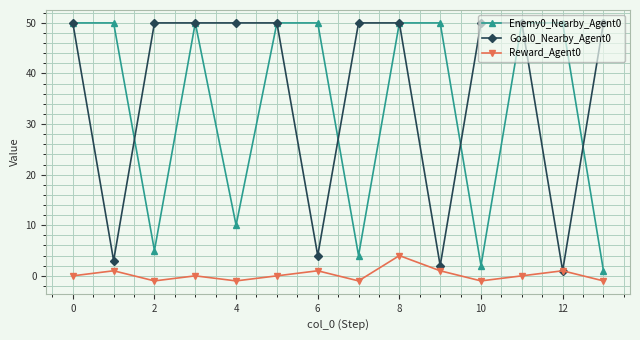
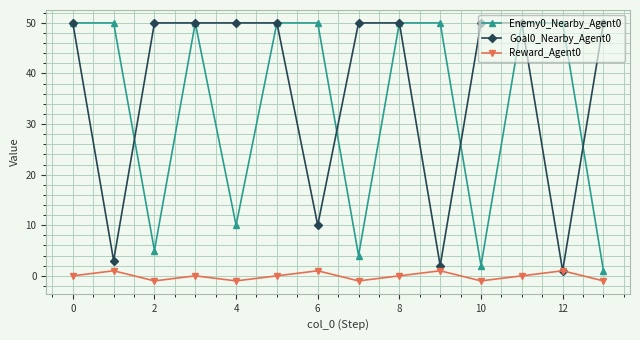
Goal0_Nearby_Agent0, 6: 4 -> 10
Reward_Agent0, 8: 4 -> 0
